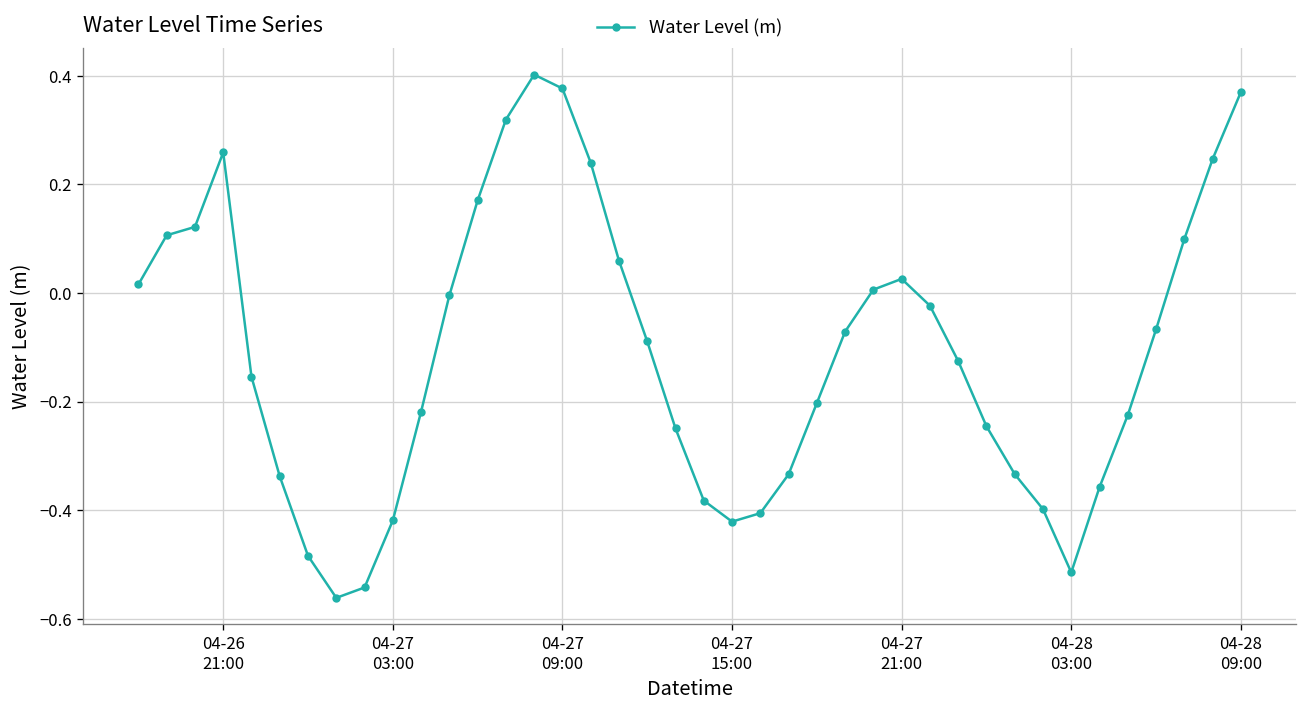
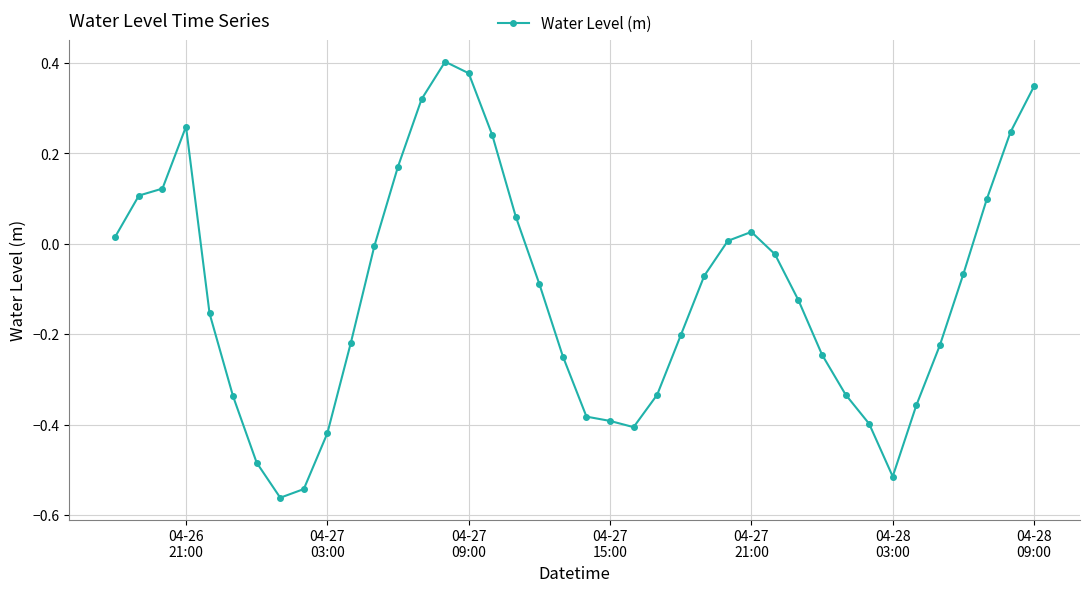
04-27 15:00: -0.42 -> -0.39
04-28 09:00: 0.37 -> 0.35
